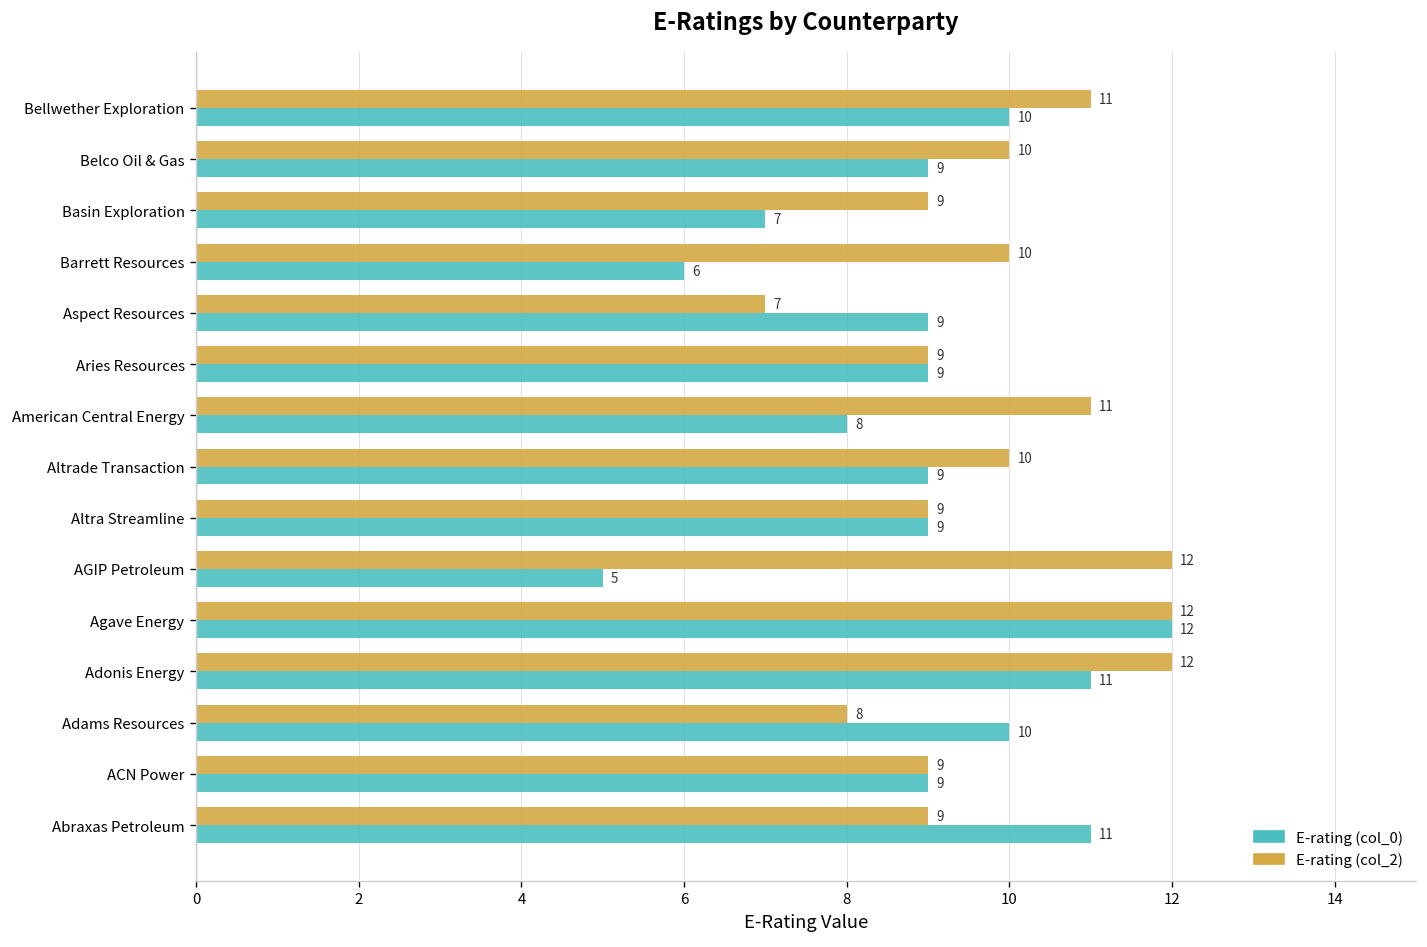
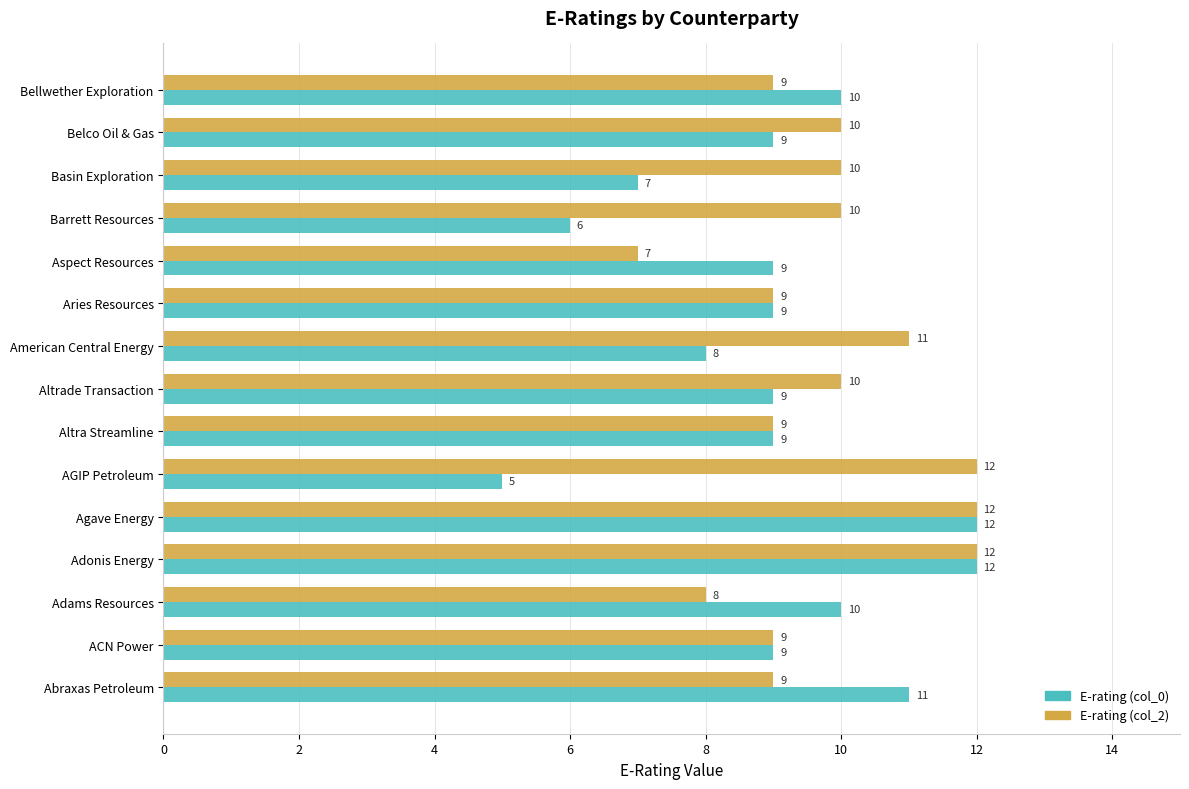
E-rating (col_2), Bellwether Exploration: 11 -> 9
E-rating (col_2), Basin Exploration: 9 -> 10
E-rating (col_0), Adonis Energy: 11 -> 12
